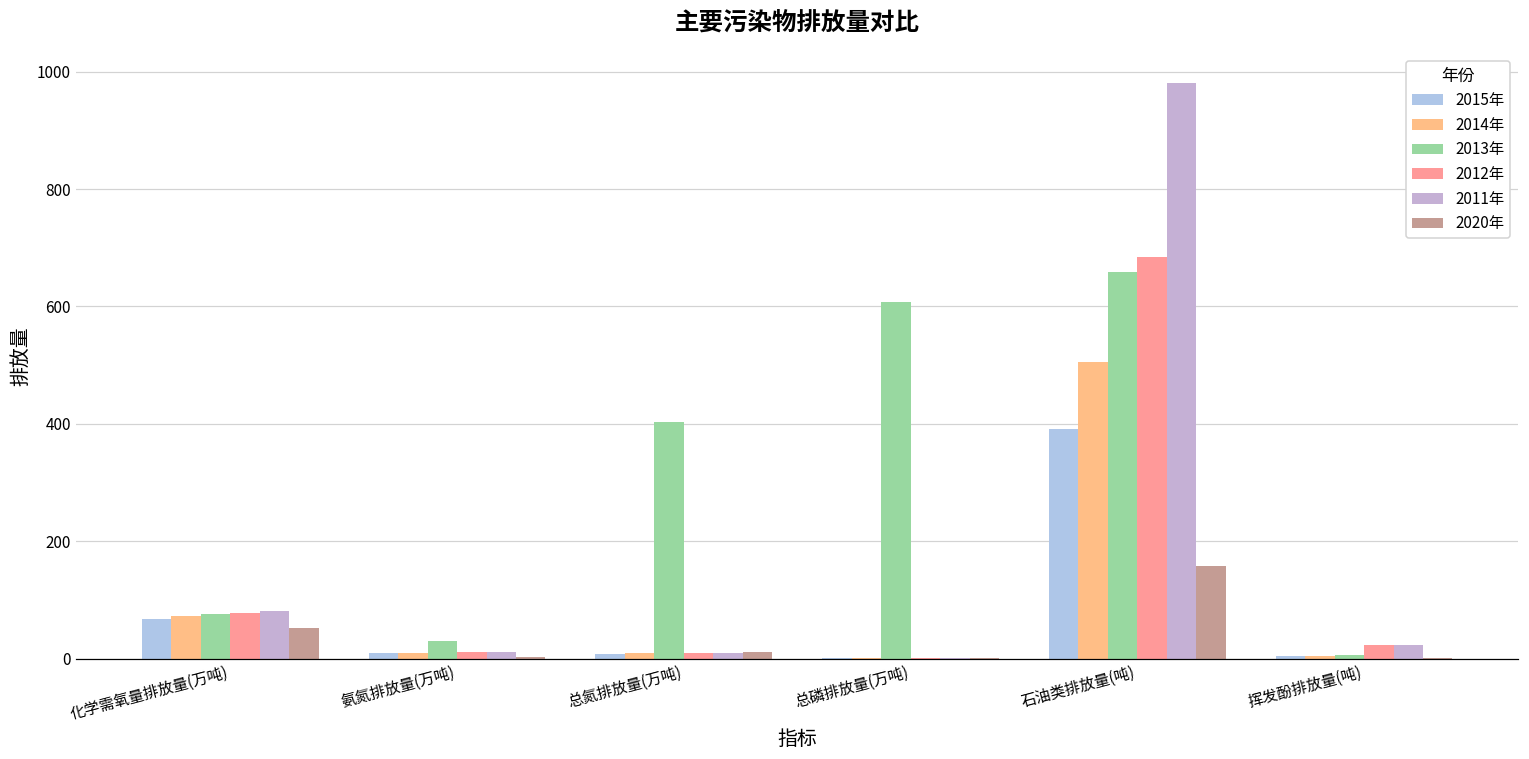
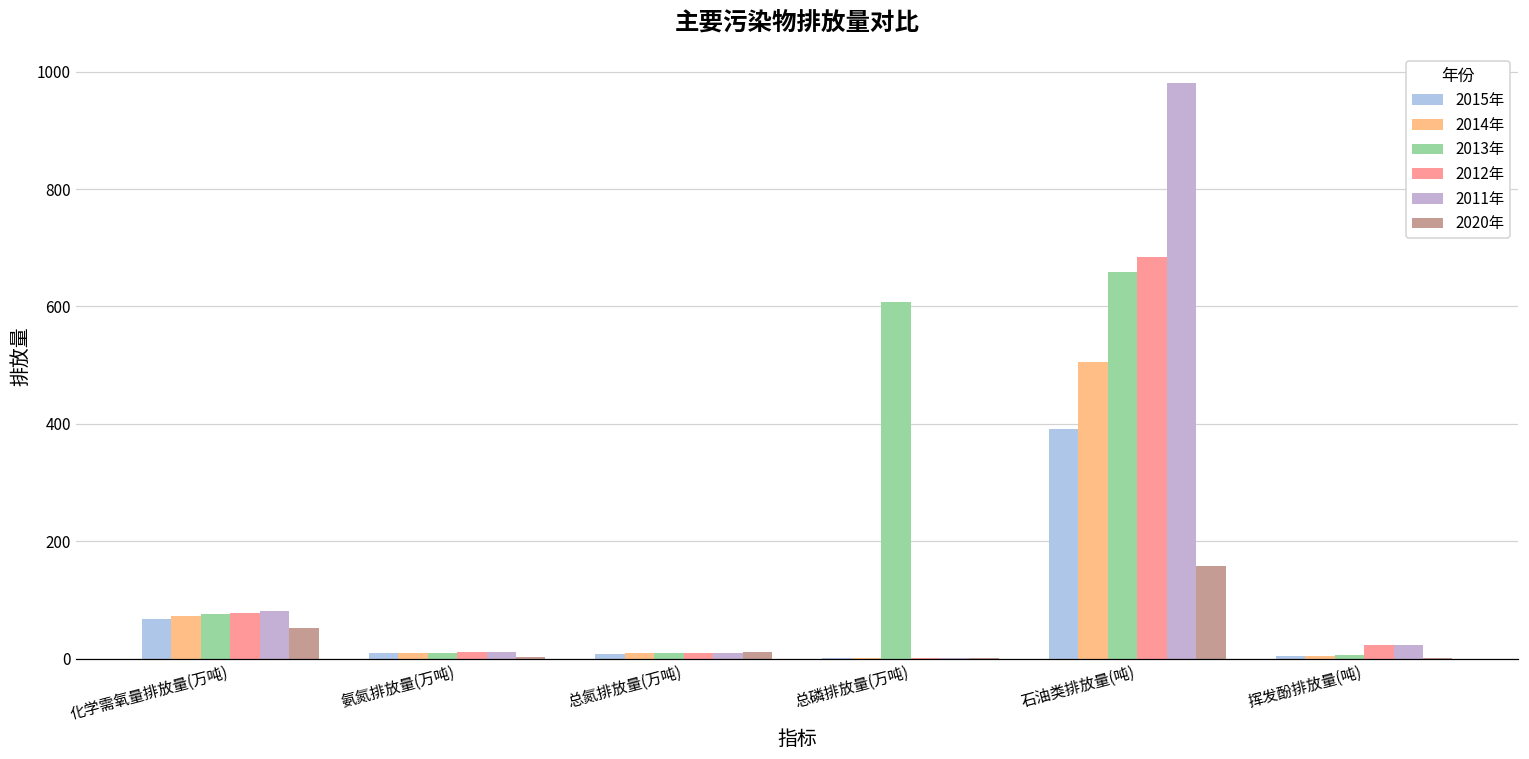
2013年, 氨氮排放量(万吨): 30 -> 10
2013年, 总氮排放量(万吨): 400 -> 10
